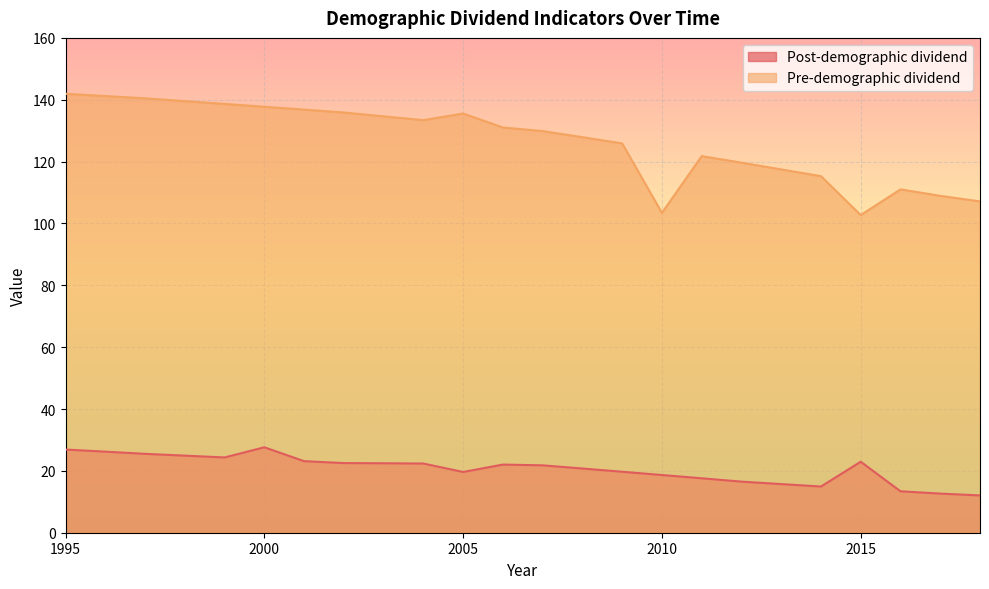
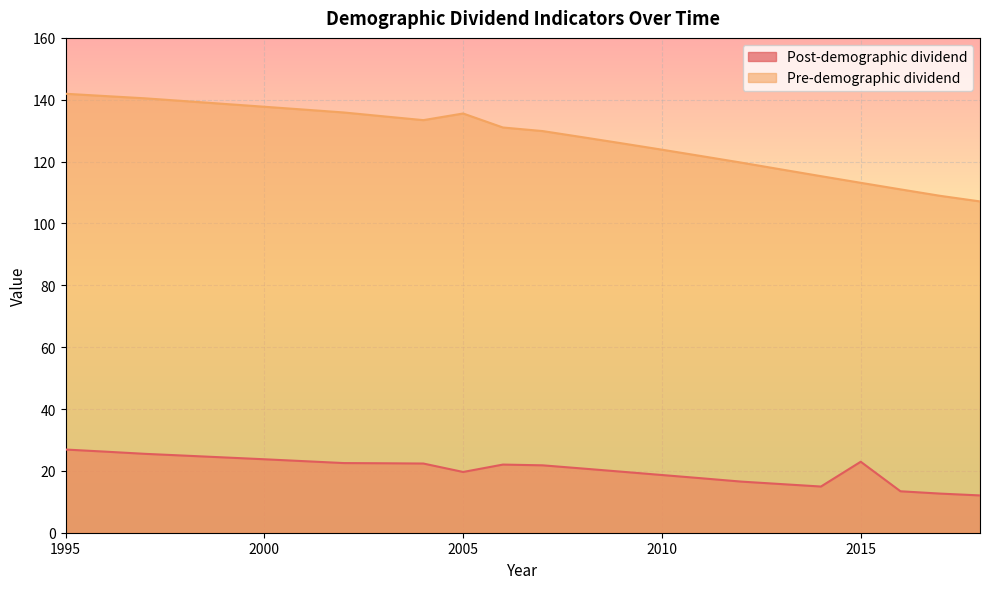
Post-demographic dividend, 2000: 28 -> 24
Pre-demographic dividend, 2010: 103 -> 124
Pre-demographic dividend, 2015: 103 -> 113
